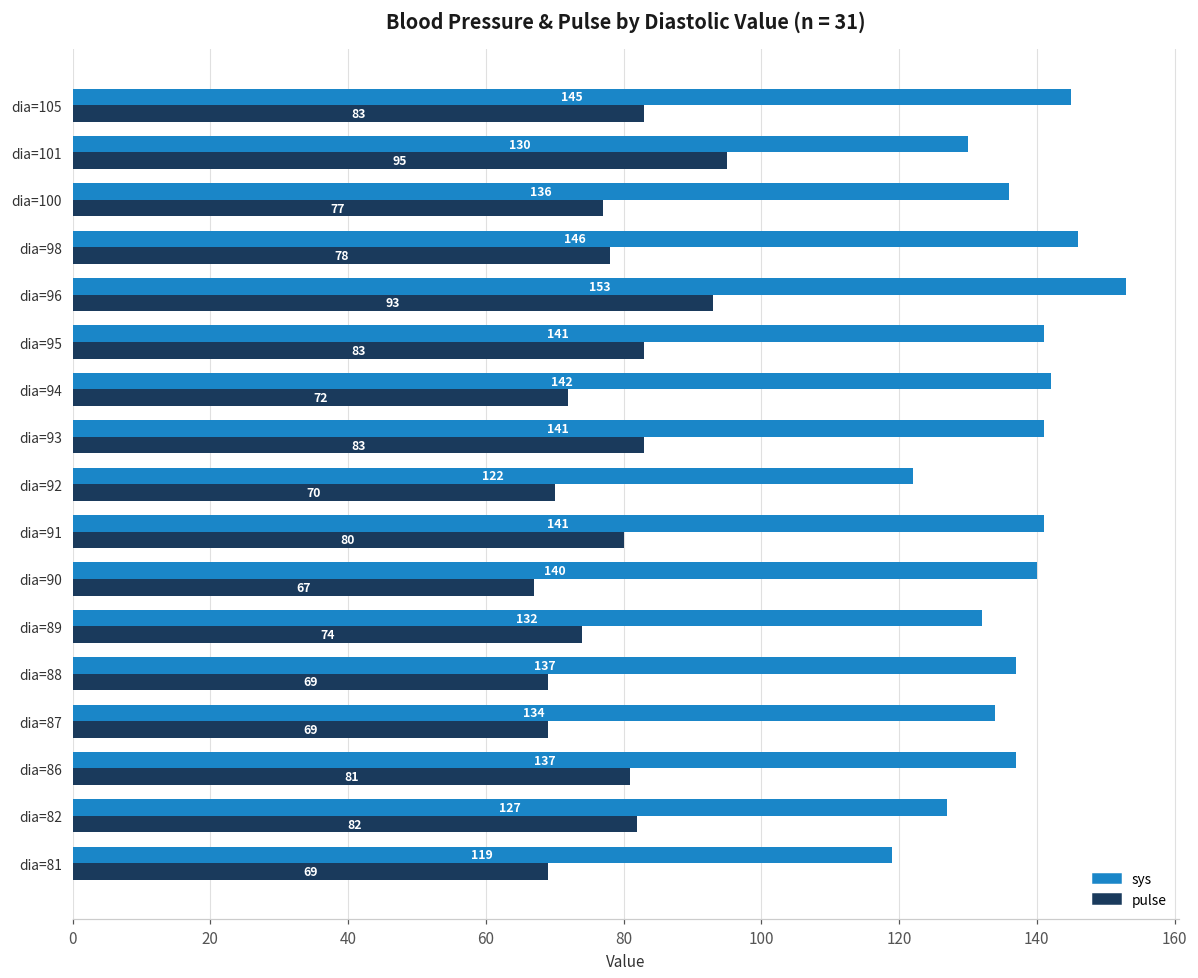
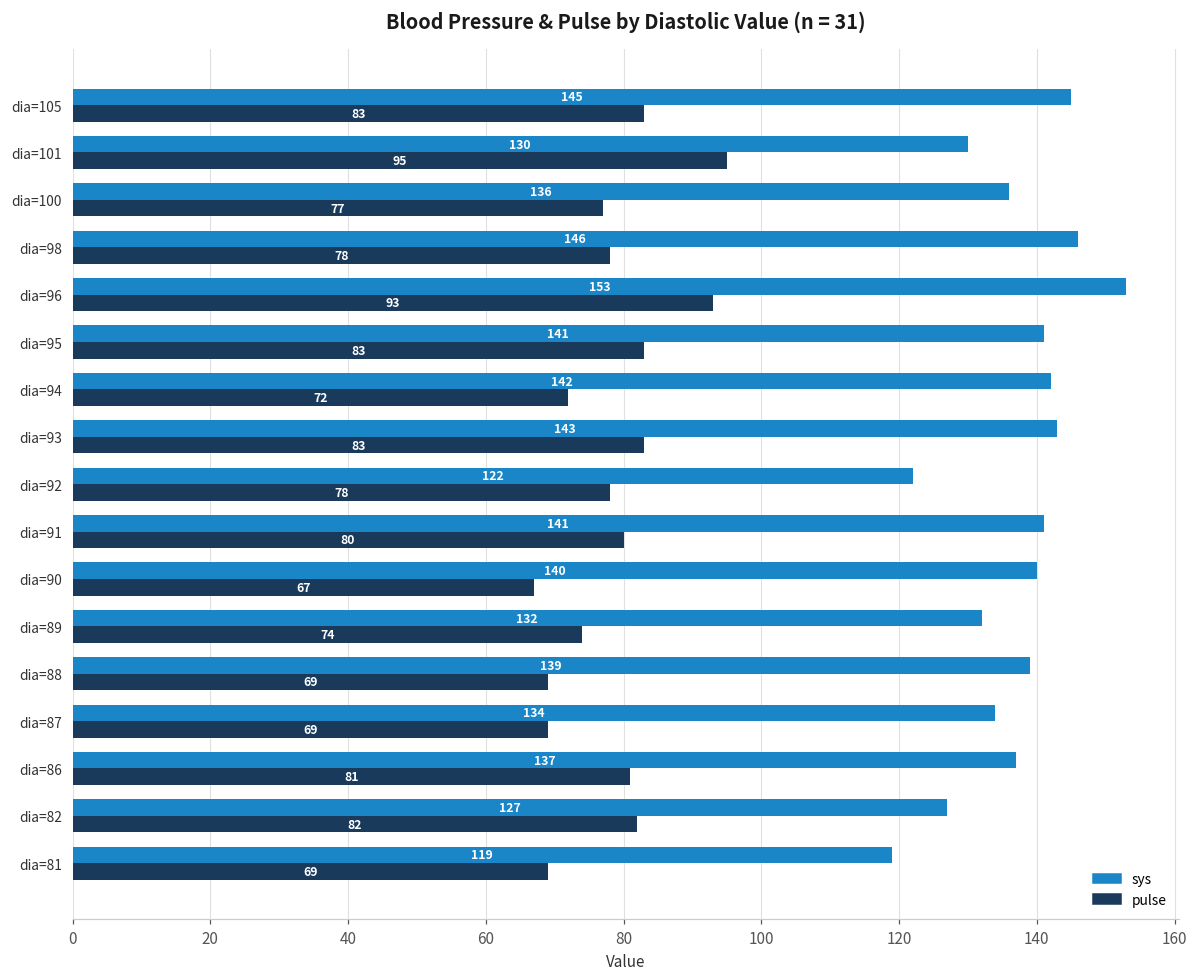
sys, dia=93: 141 -> 143
pulse, dia=92: 70 -> 78
sys, dia=88: 137 -> 139
